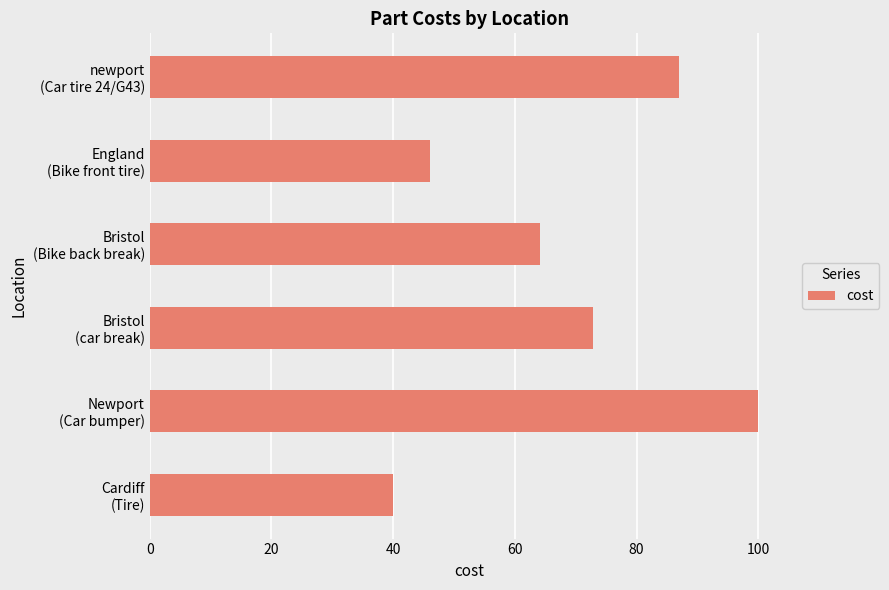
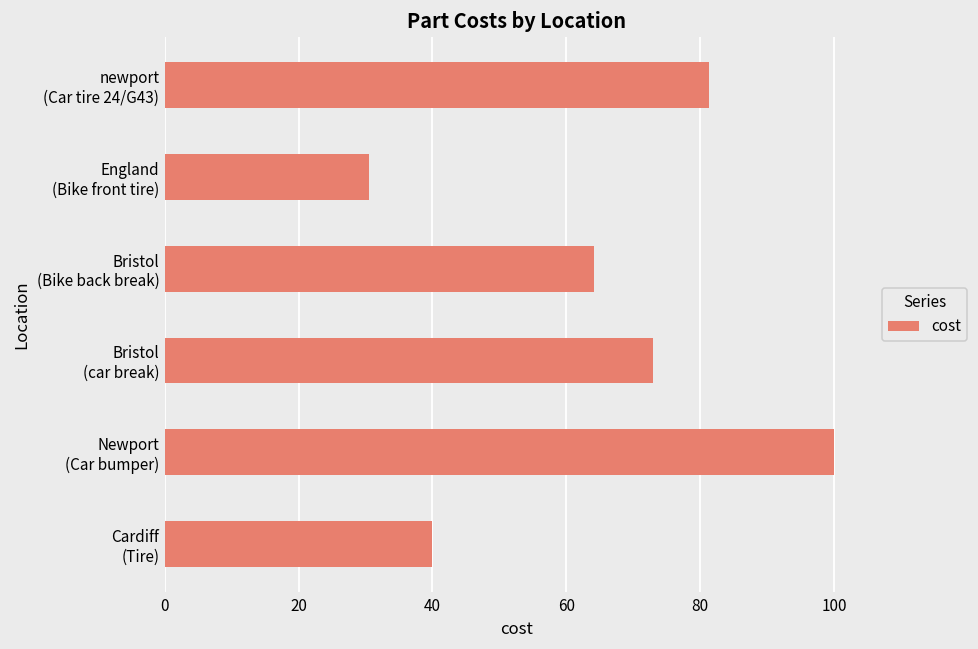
newport (Car tire 24/G43): 87 -> 81
England (Bike front tire): 46 -> 31
